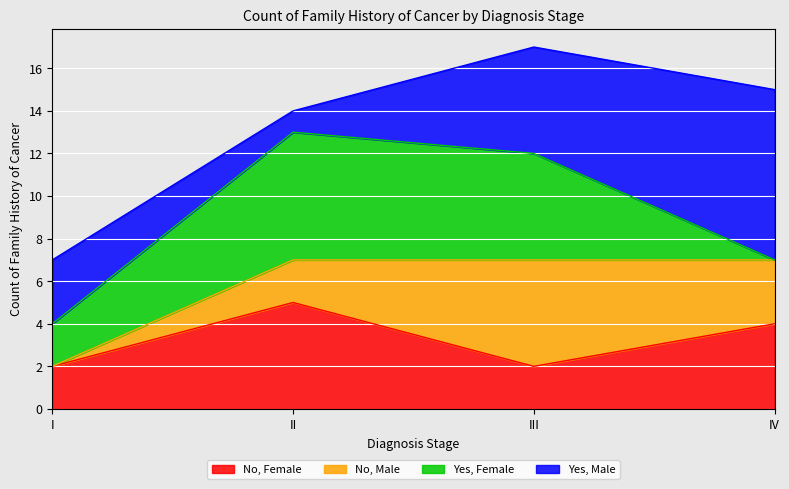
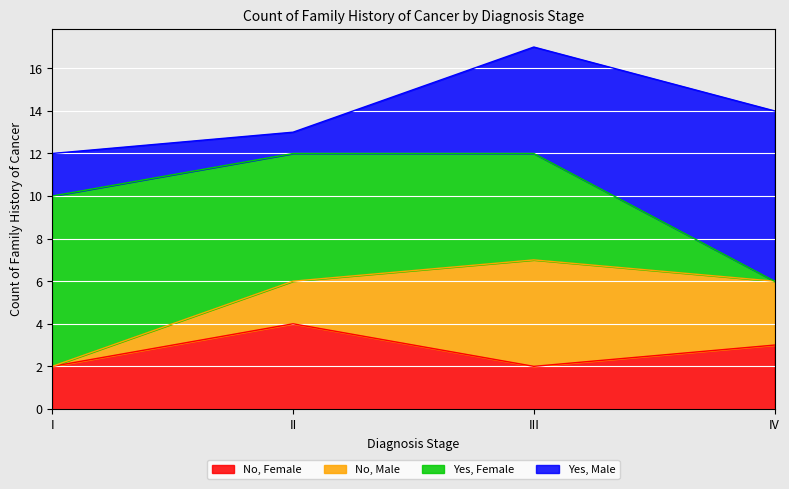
Yes, Female, I: 2 -> 8
Yes, Male, I: 3 -> 2
No, Female, II: 5 -> 4
No, Female, IV: 4 -> 3
